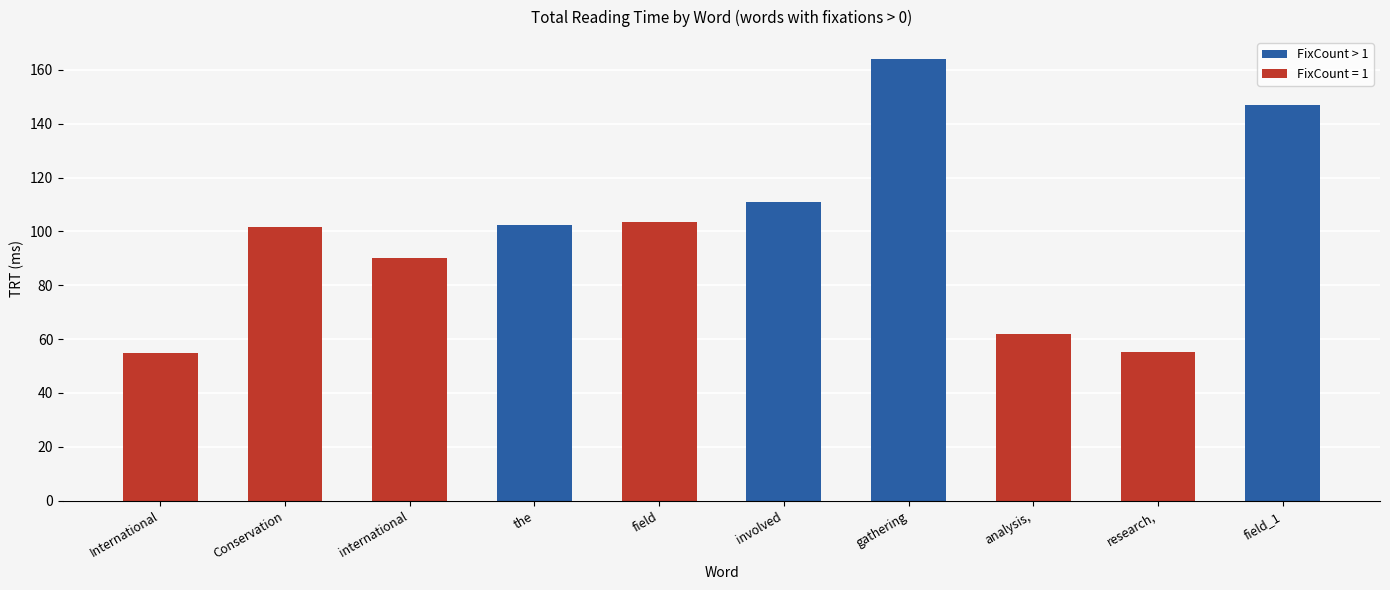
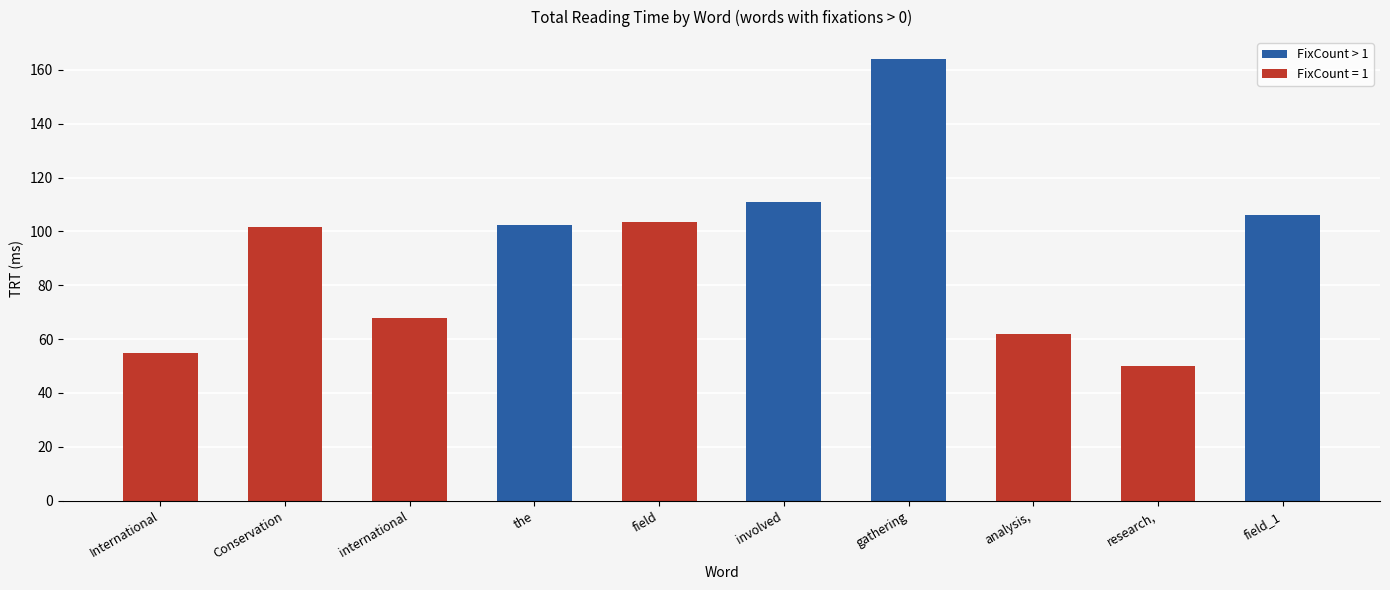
FixCount = 1, international: 90 -> 68
FixCount = 1, research,: 55 -> 50
FixCount > 1, field_1: 147 -> 106
